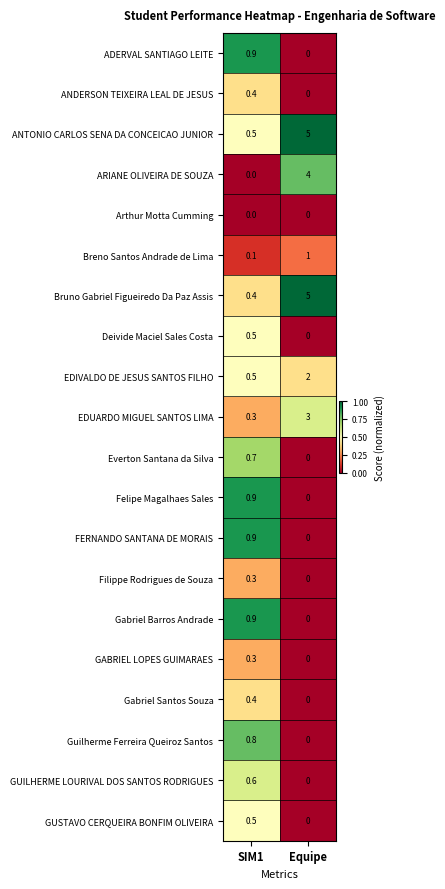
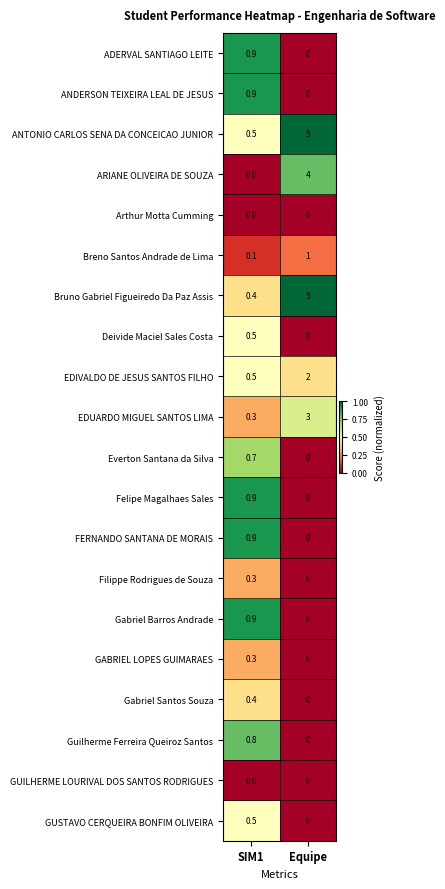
ANDERSON TEIXEIRA LEAL DE JESUS, SIM1: 0.4 -> 0.9
GUILHERME LOURIVAL DOS SANTOS RODRIGUES, SIM1: 0.6 -> 0.0
